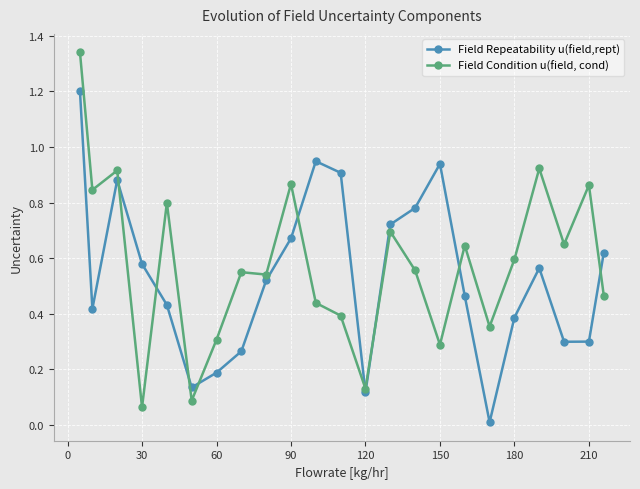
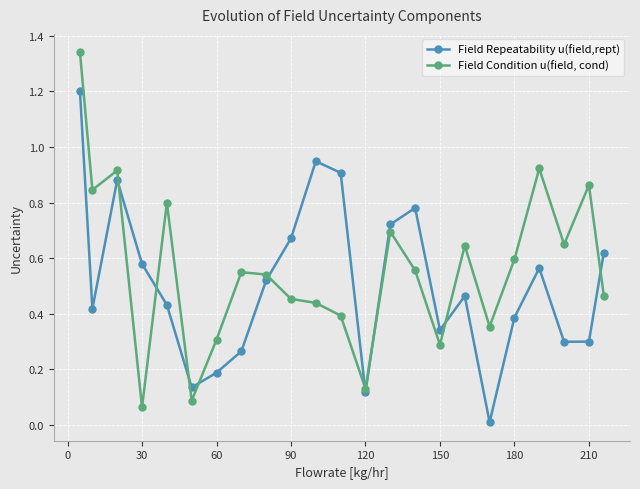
Field Condition u(field, cond), 90: 0.87 -> 0.45
Field Repeatability u(field,rept), 150: 0.94 -> 0.34
